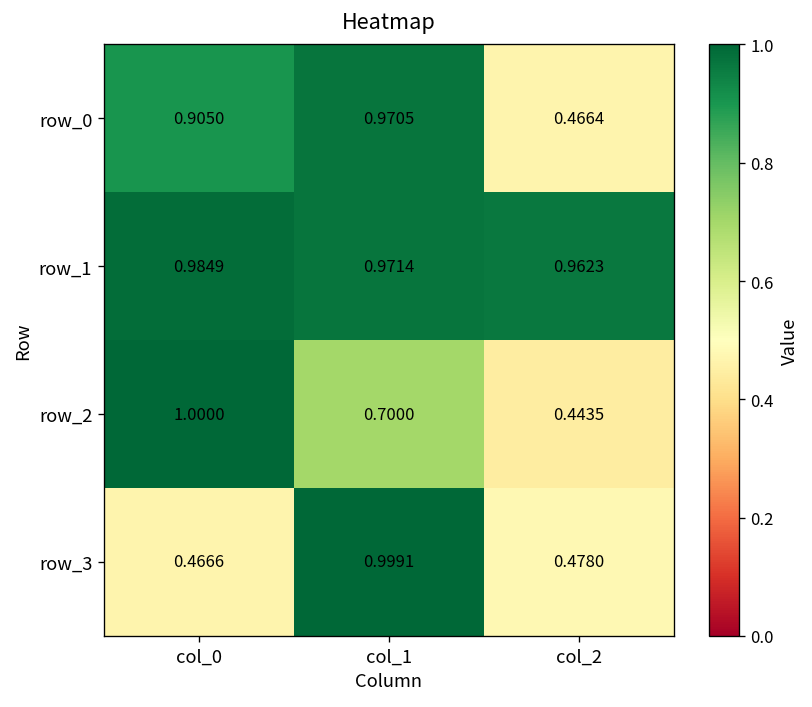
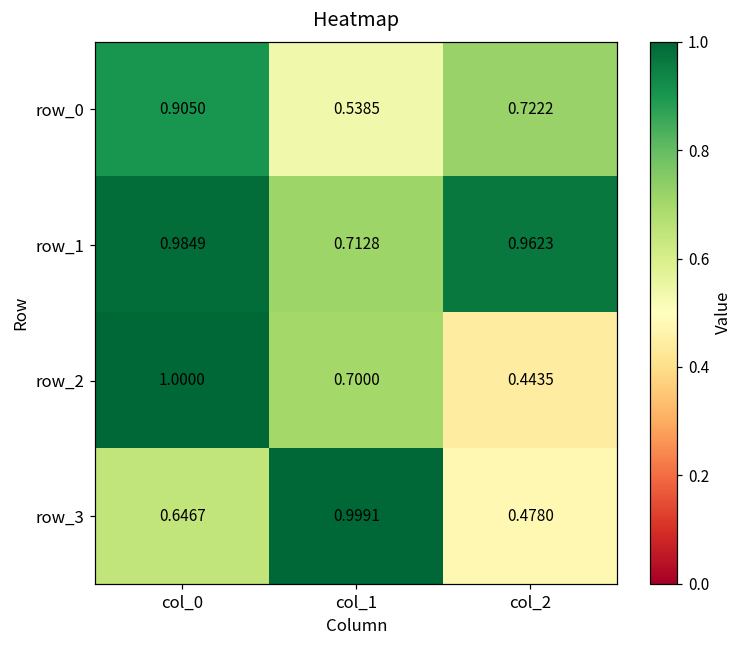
row_0, col_1: 0.9705 -> 0.5385
row_0, col_2: 0.4664 -> 0.7222
row_1, col_1: 0.9714 -> 0.7128
row_3, col_0: 0.4666 -> 0.6467
